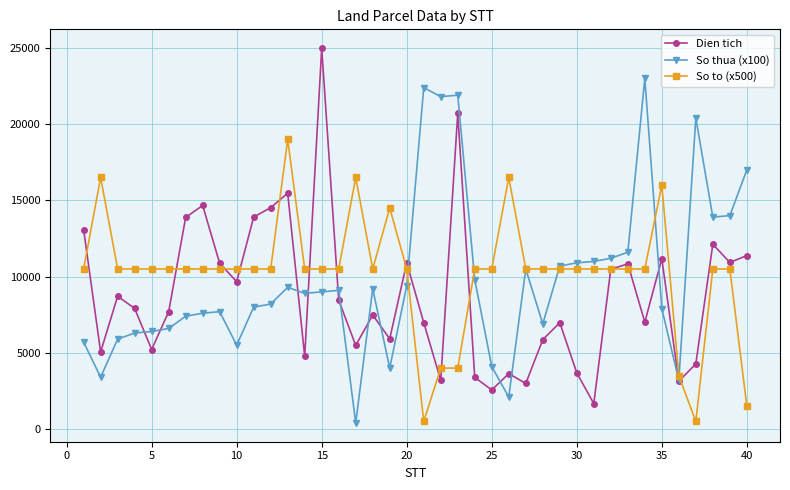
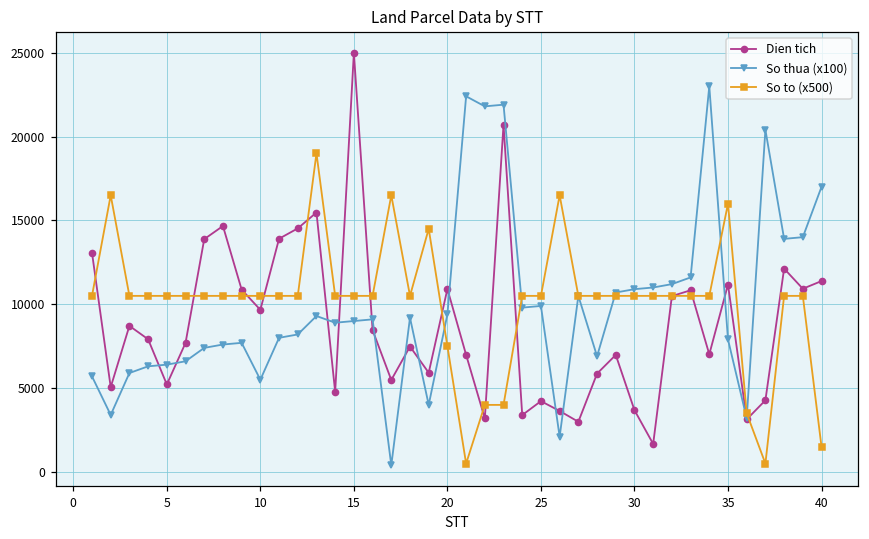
So to (x500), 20: 10500 -> 7500
Dien tich, 25: 2600 -> 4200
So thua (x100), 25: 4100 -> 9900
